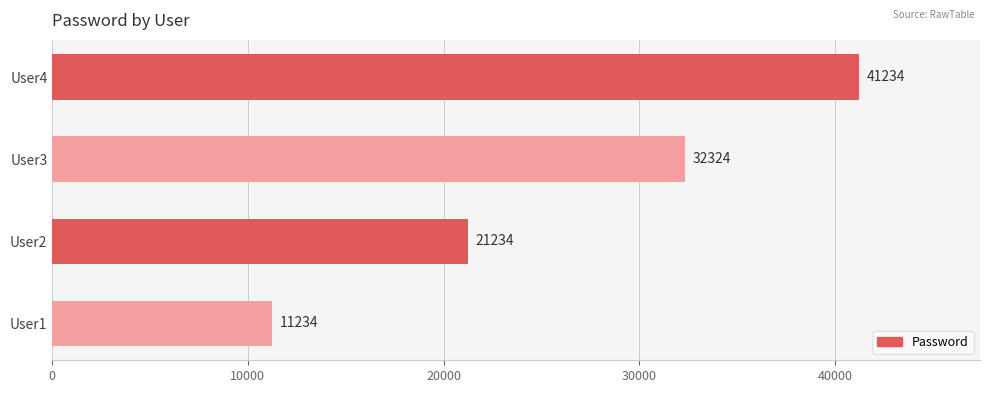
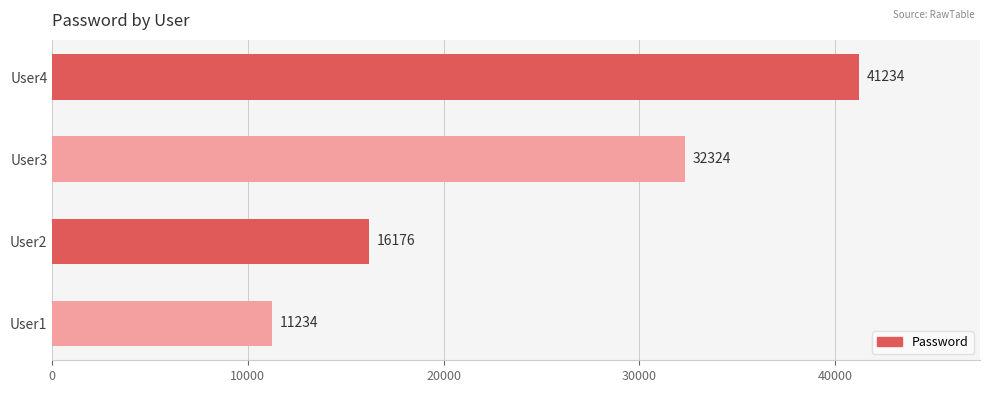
User2: 21234 -> 16176
